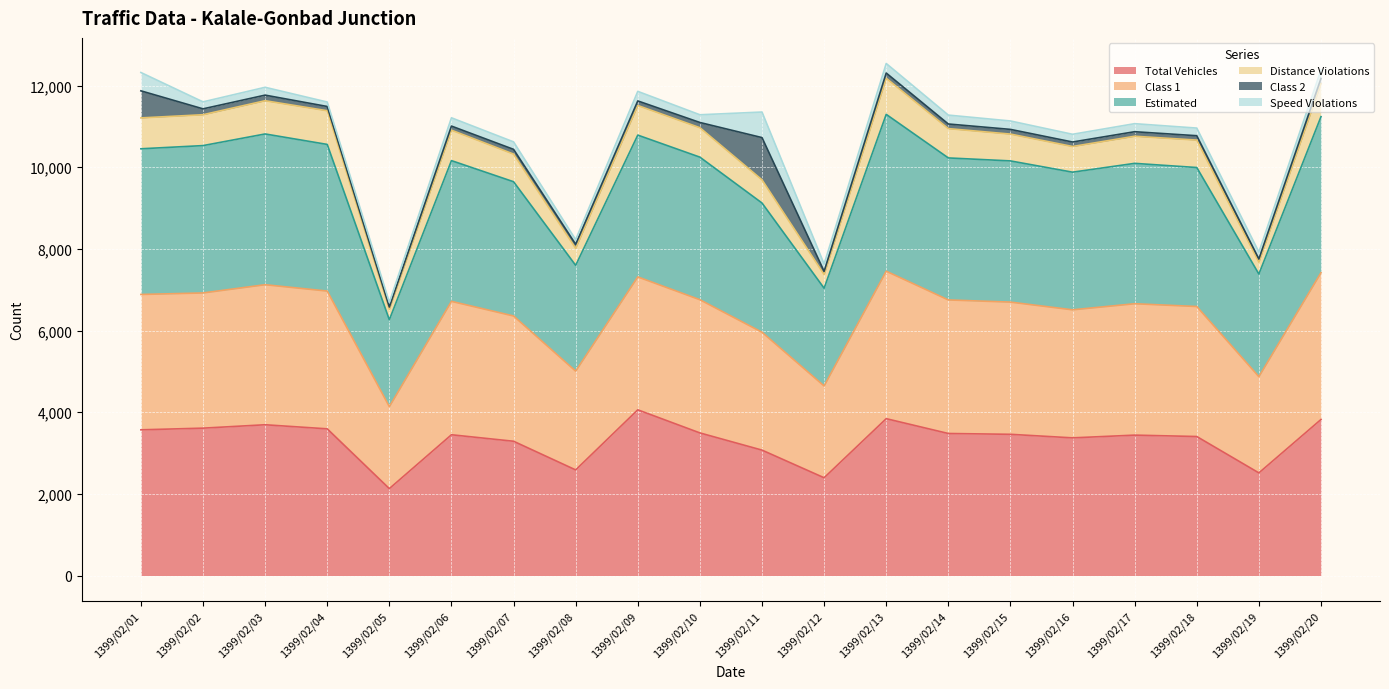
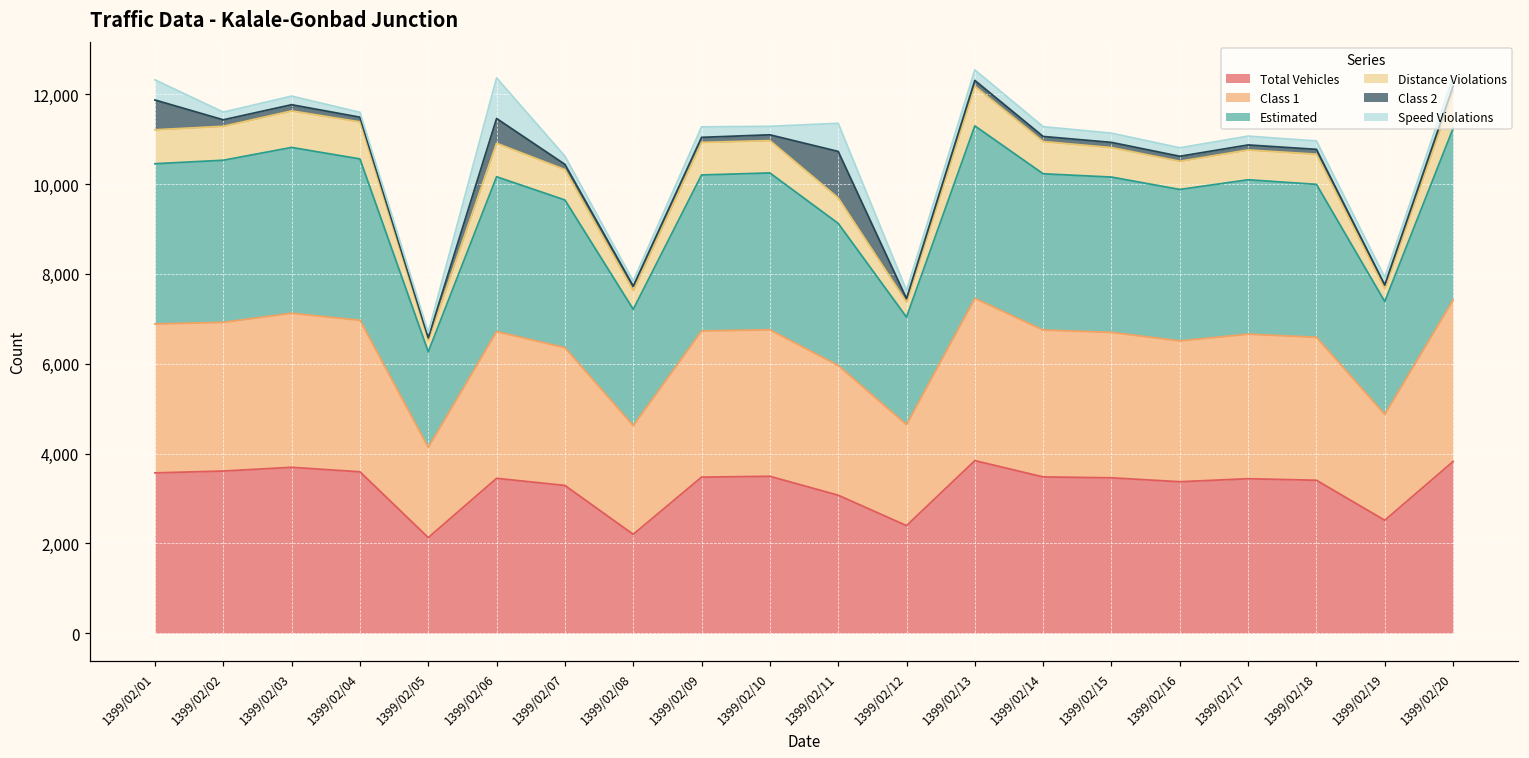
Class 2, 1399/02/06: 100 -> 600
Speed Violations, 1399/02/06: 200 -> 900
Total Vehicles, 1399/02/08: 2,600 -> 2,200
Total Vehicles, 1399/02/09: 4,100 -> 3,500
